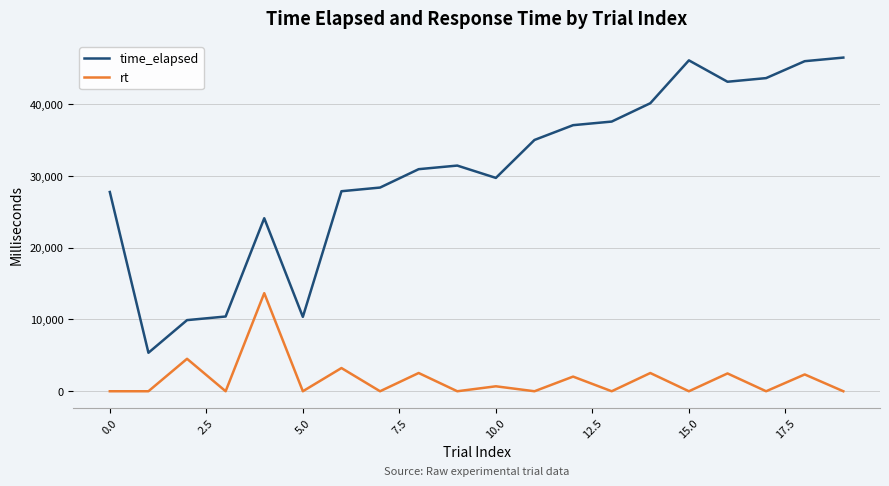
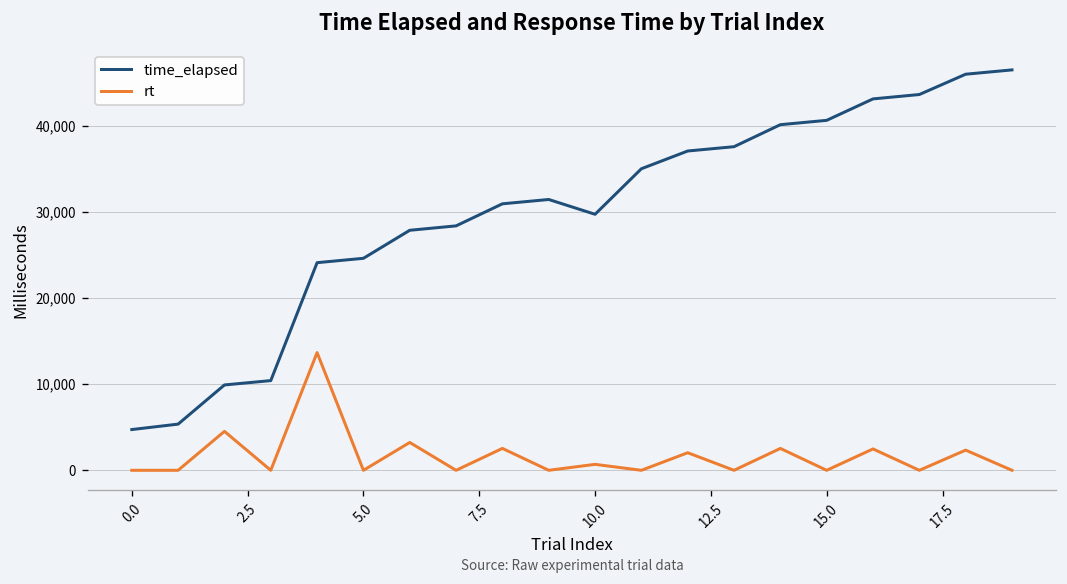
time_elapsed, 0.0: 28,000 -> 5,000
time_elapsed, 5.0: 10,000 -> 25,000
time_elapsed, 15.0: 46,000 -> 41,000
